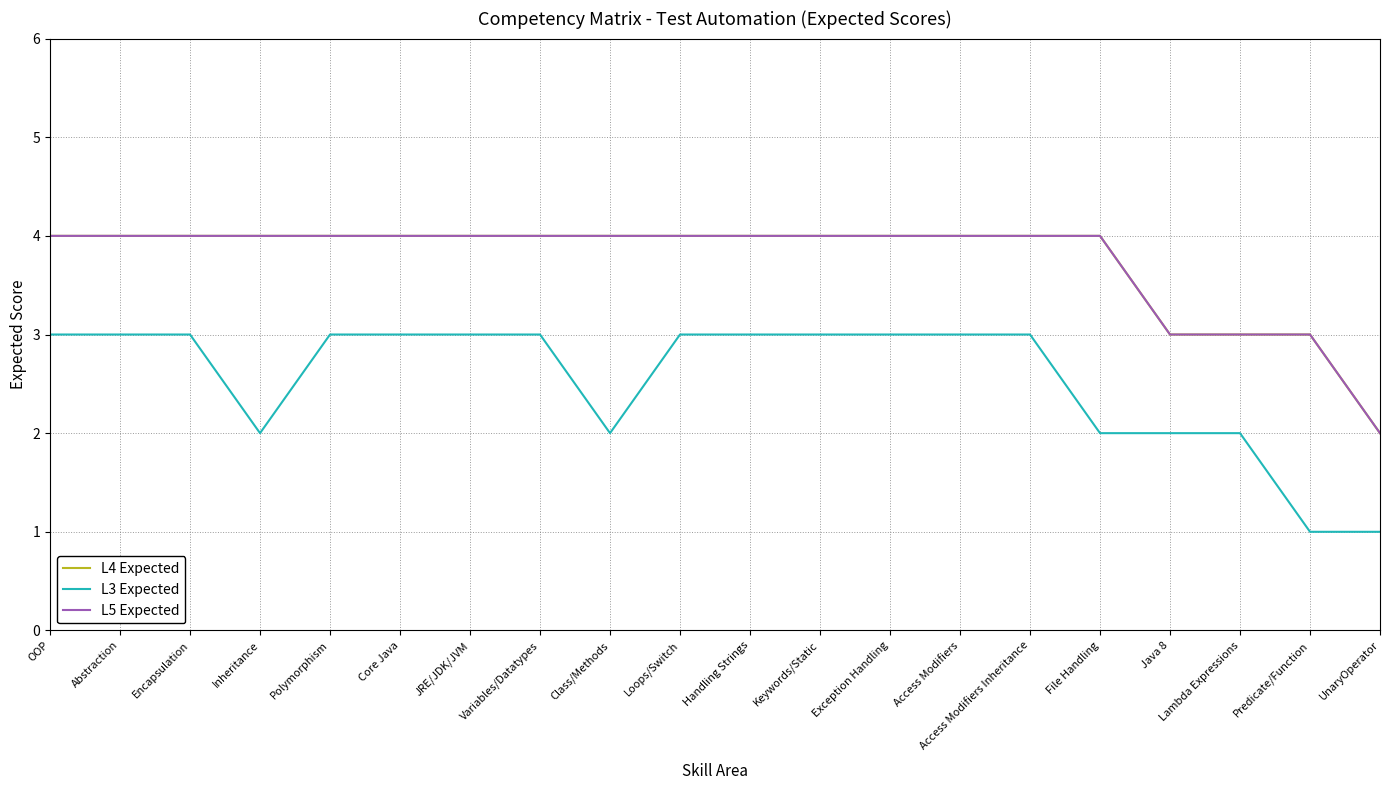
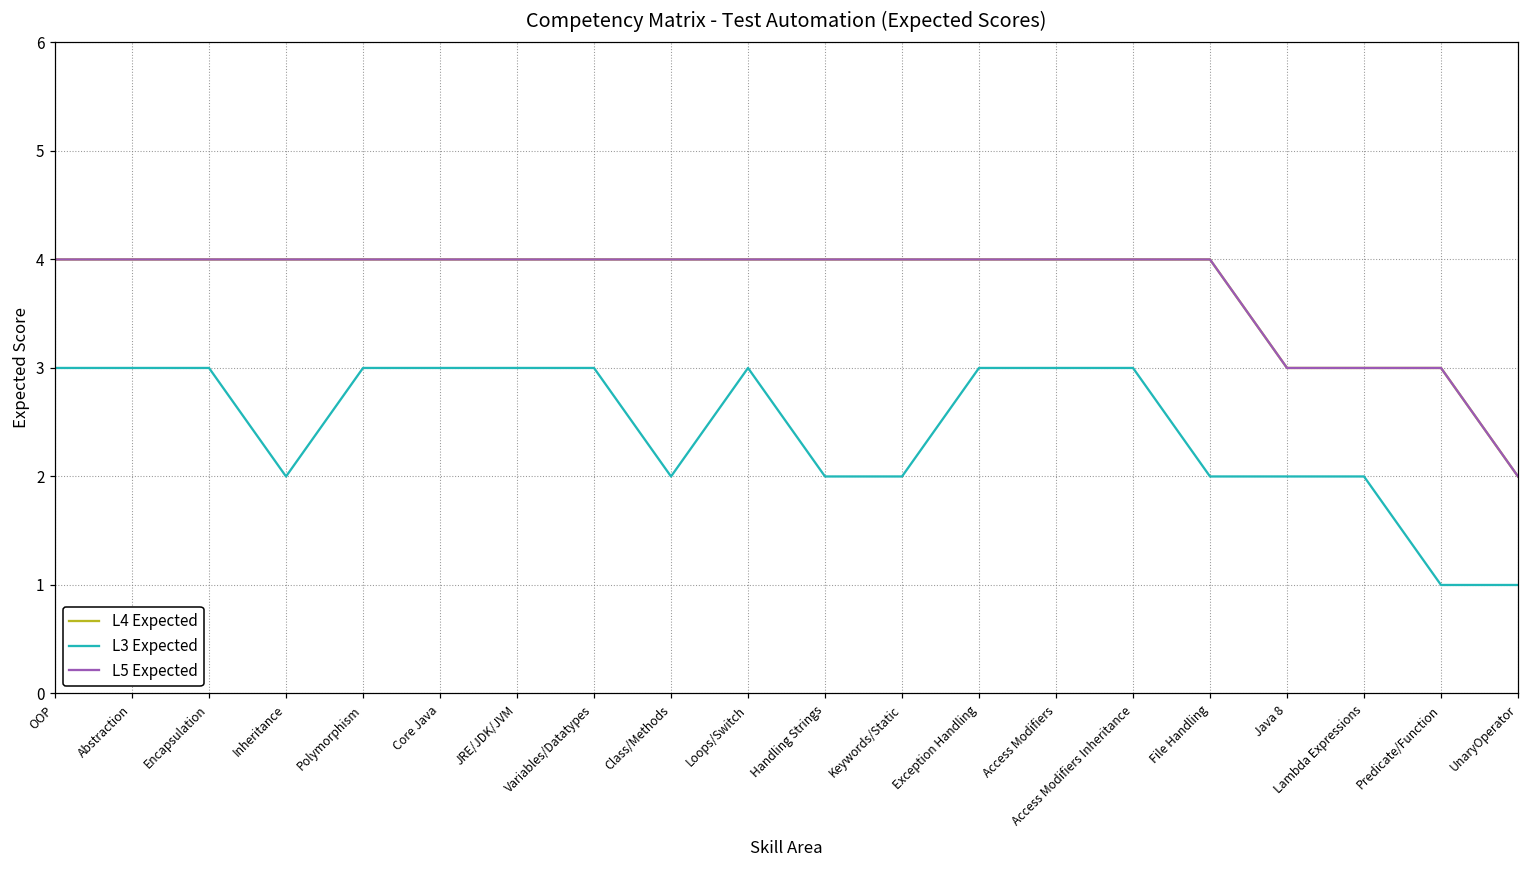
L3 Expected, Handling Strings: 3 -> 2
L3 Expected, Keywords/Static: 3 -> 2
